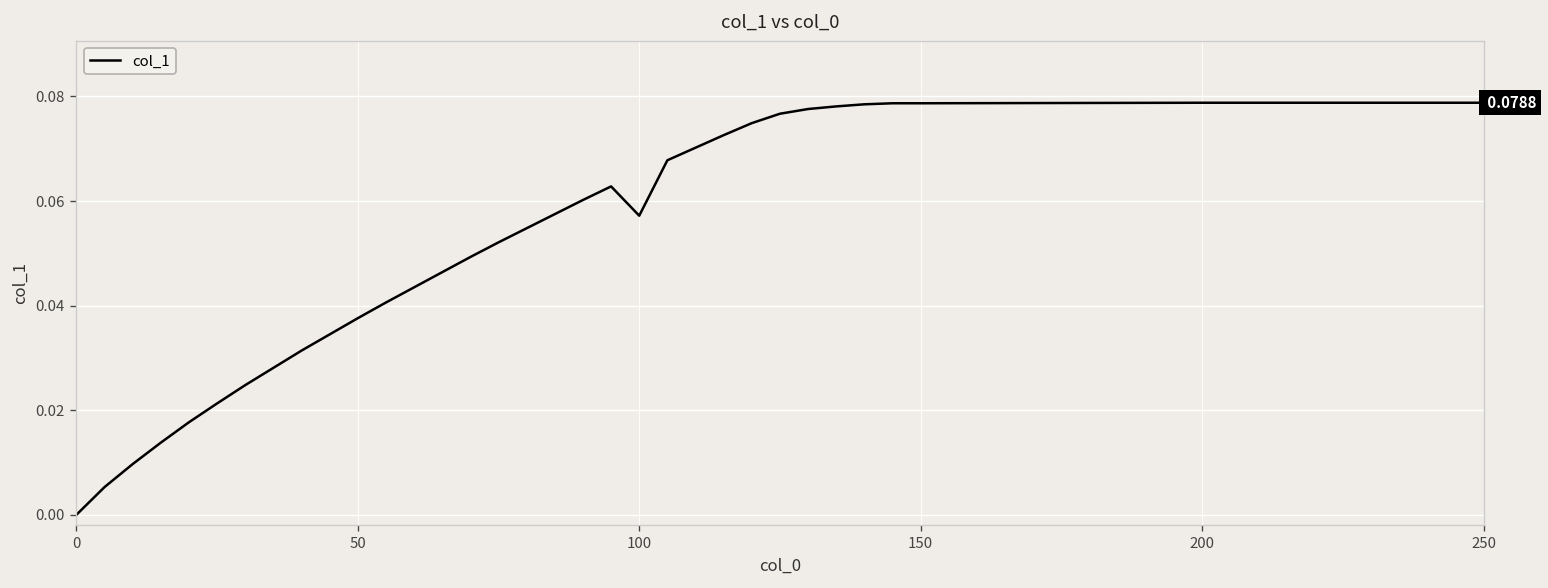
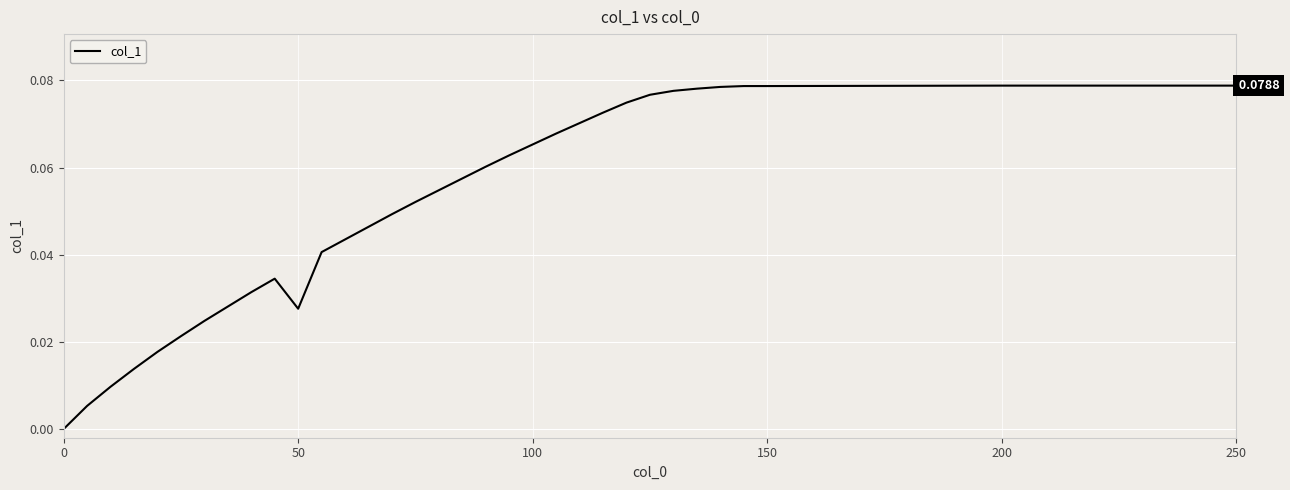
50: 0.038 -> 0.028
100: 0.057 -> 0.065
